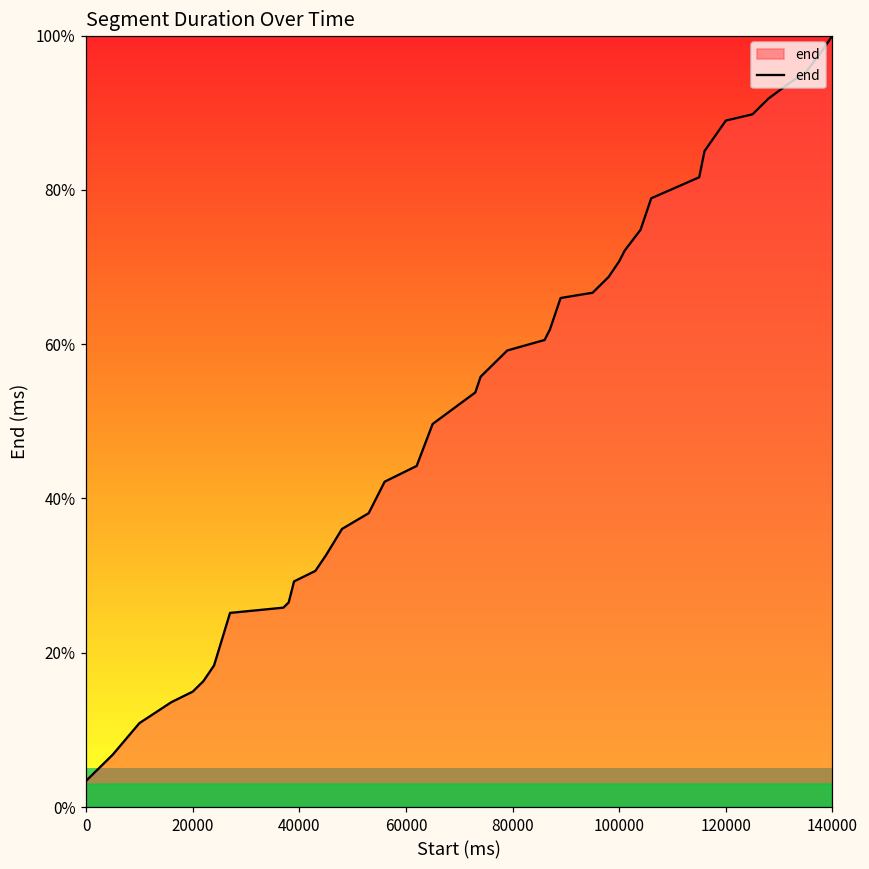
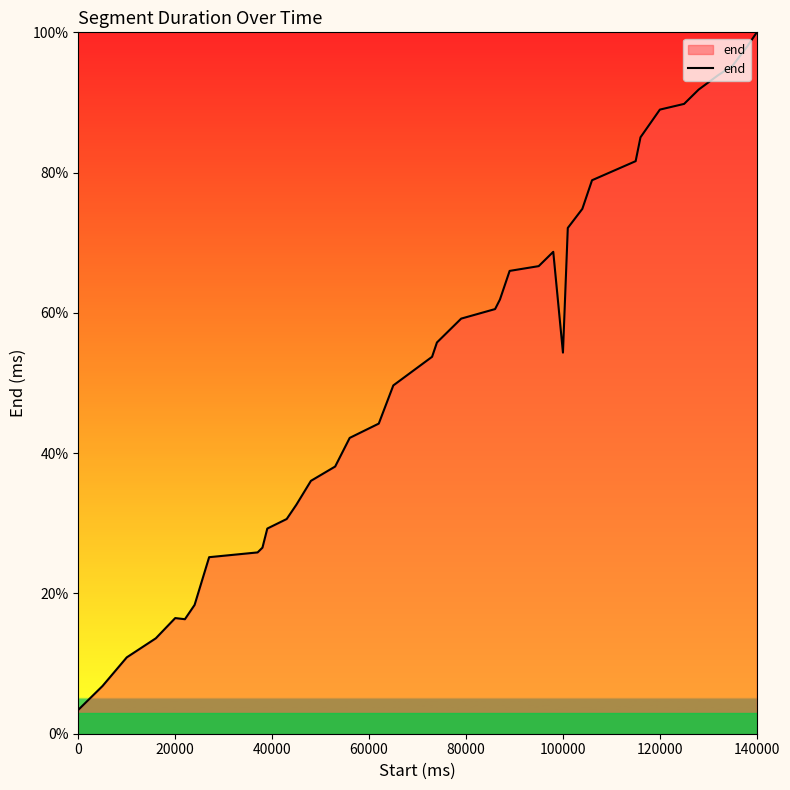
20000: 15% -> 16%
100000: 71% -> 54%
